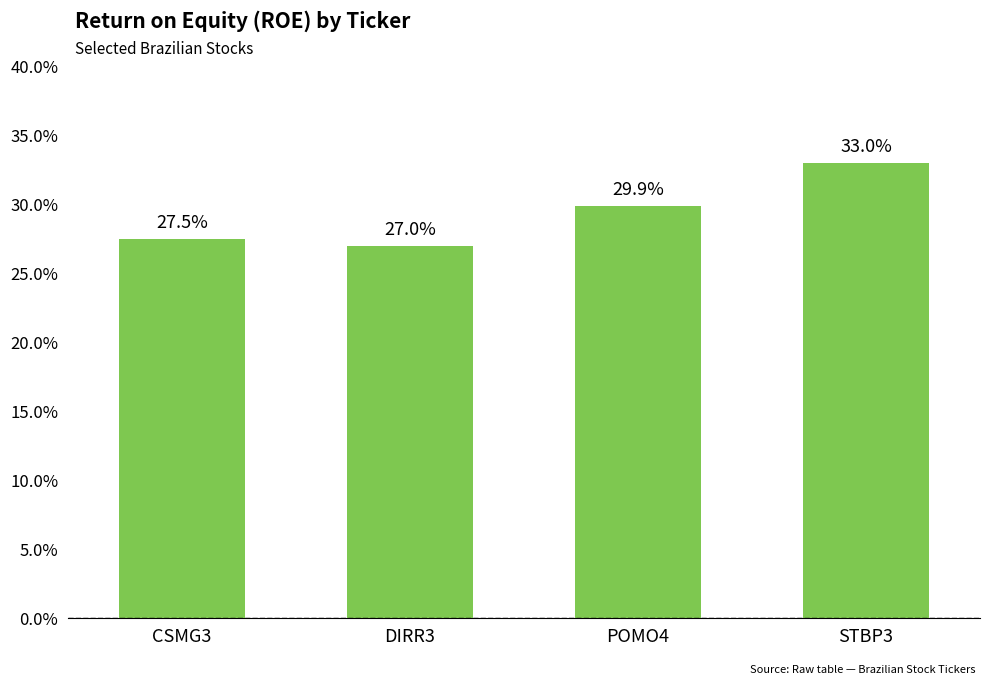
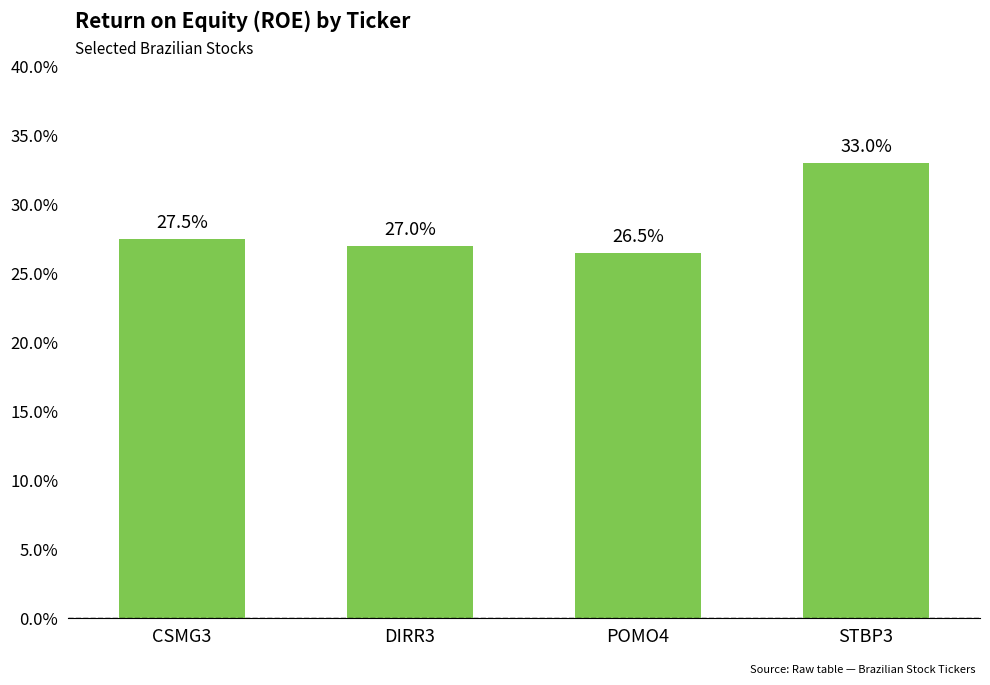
POMO4: 29.9% -> 26.5%
